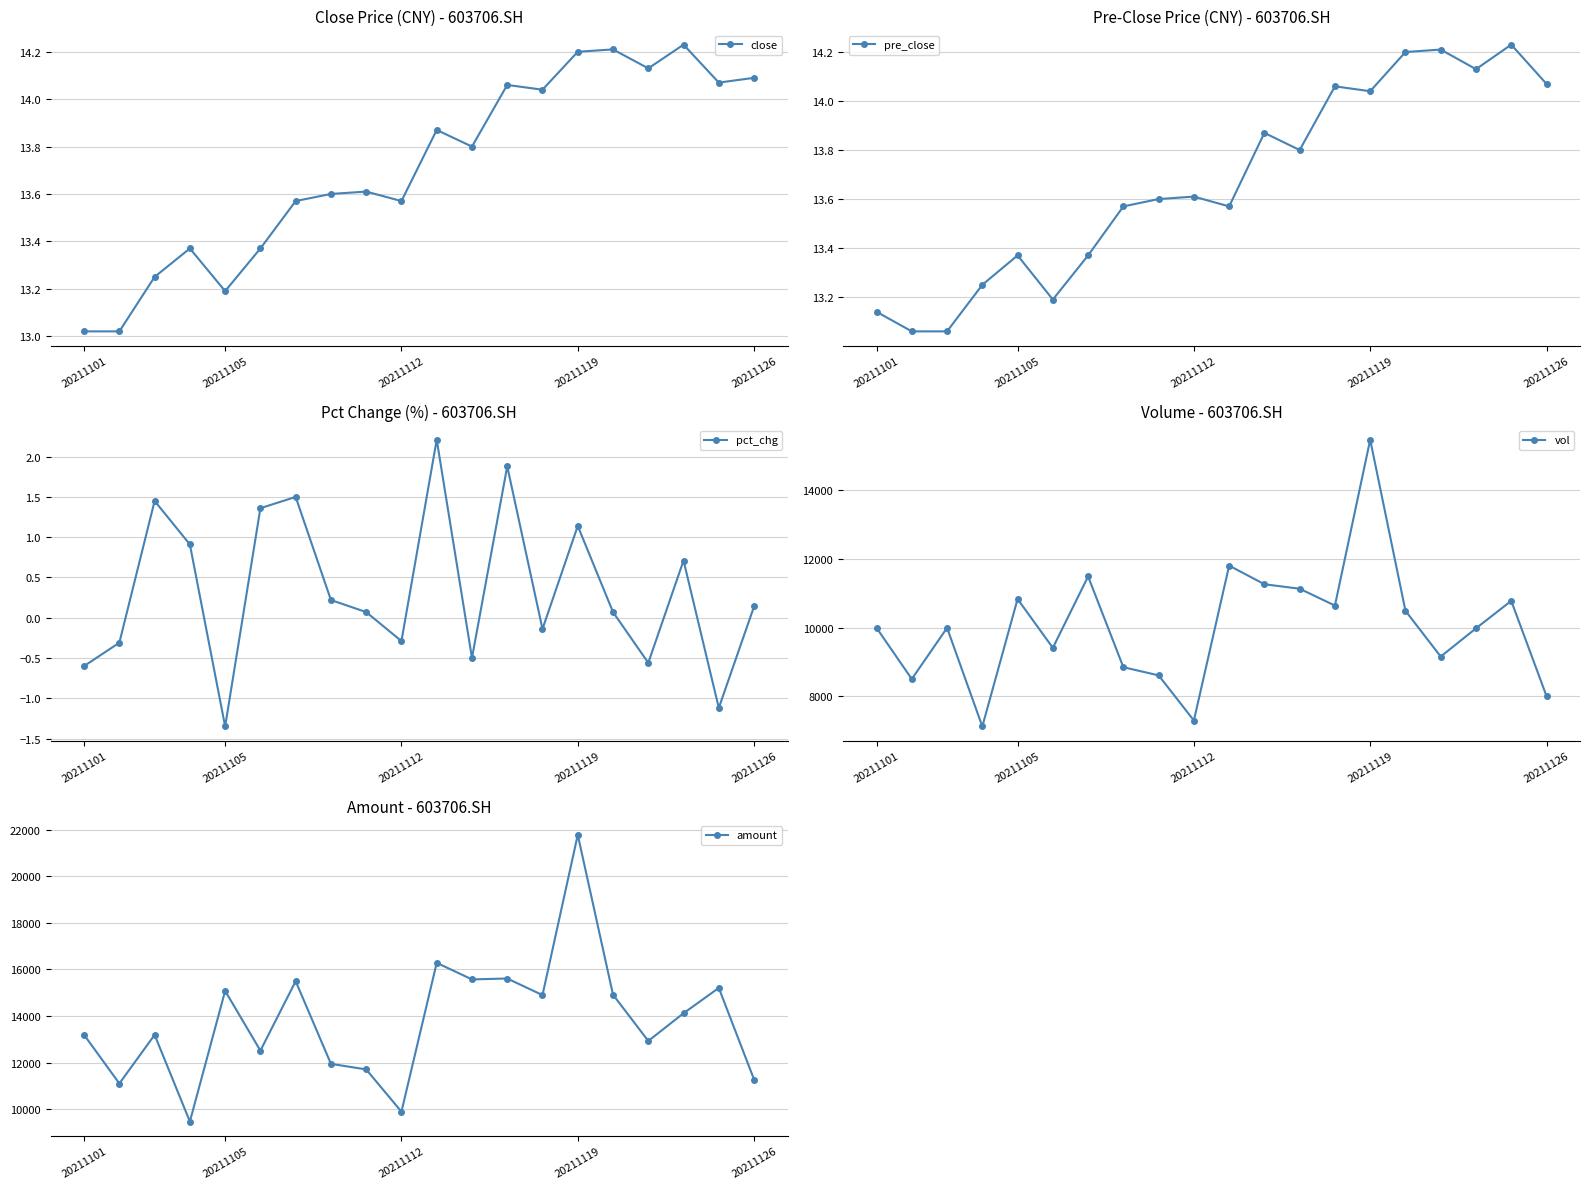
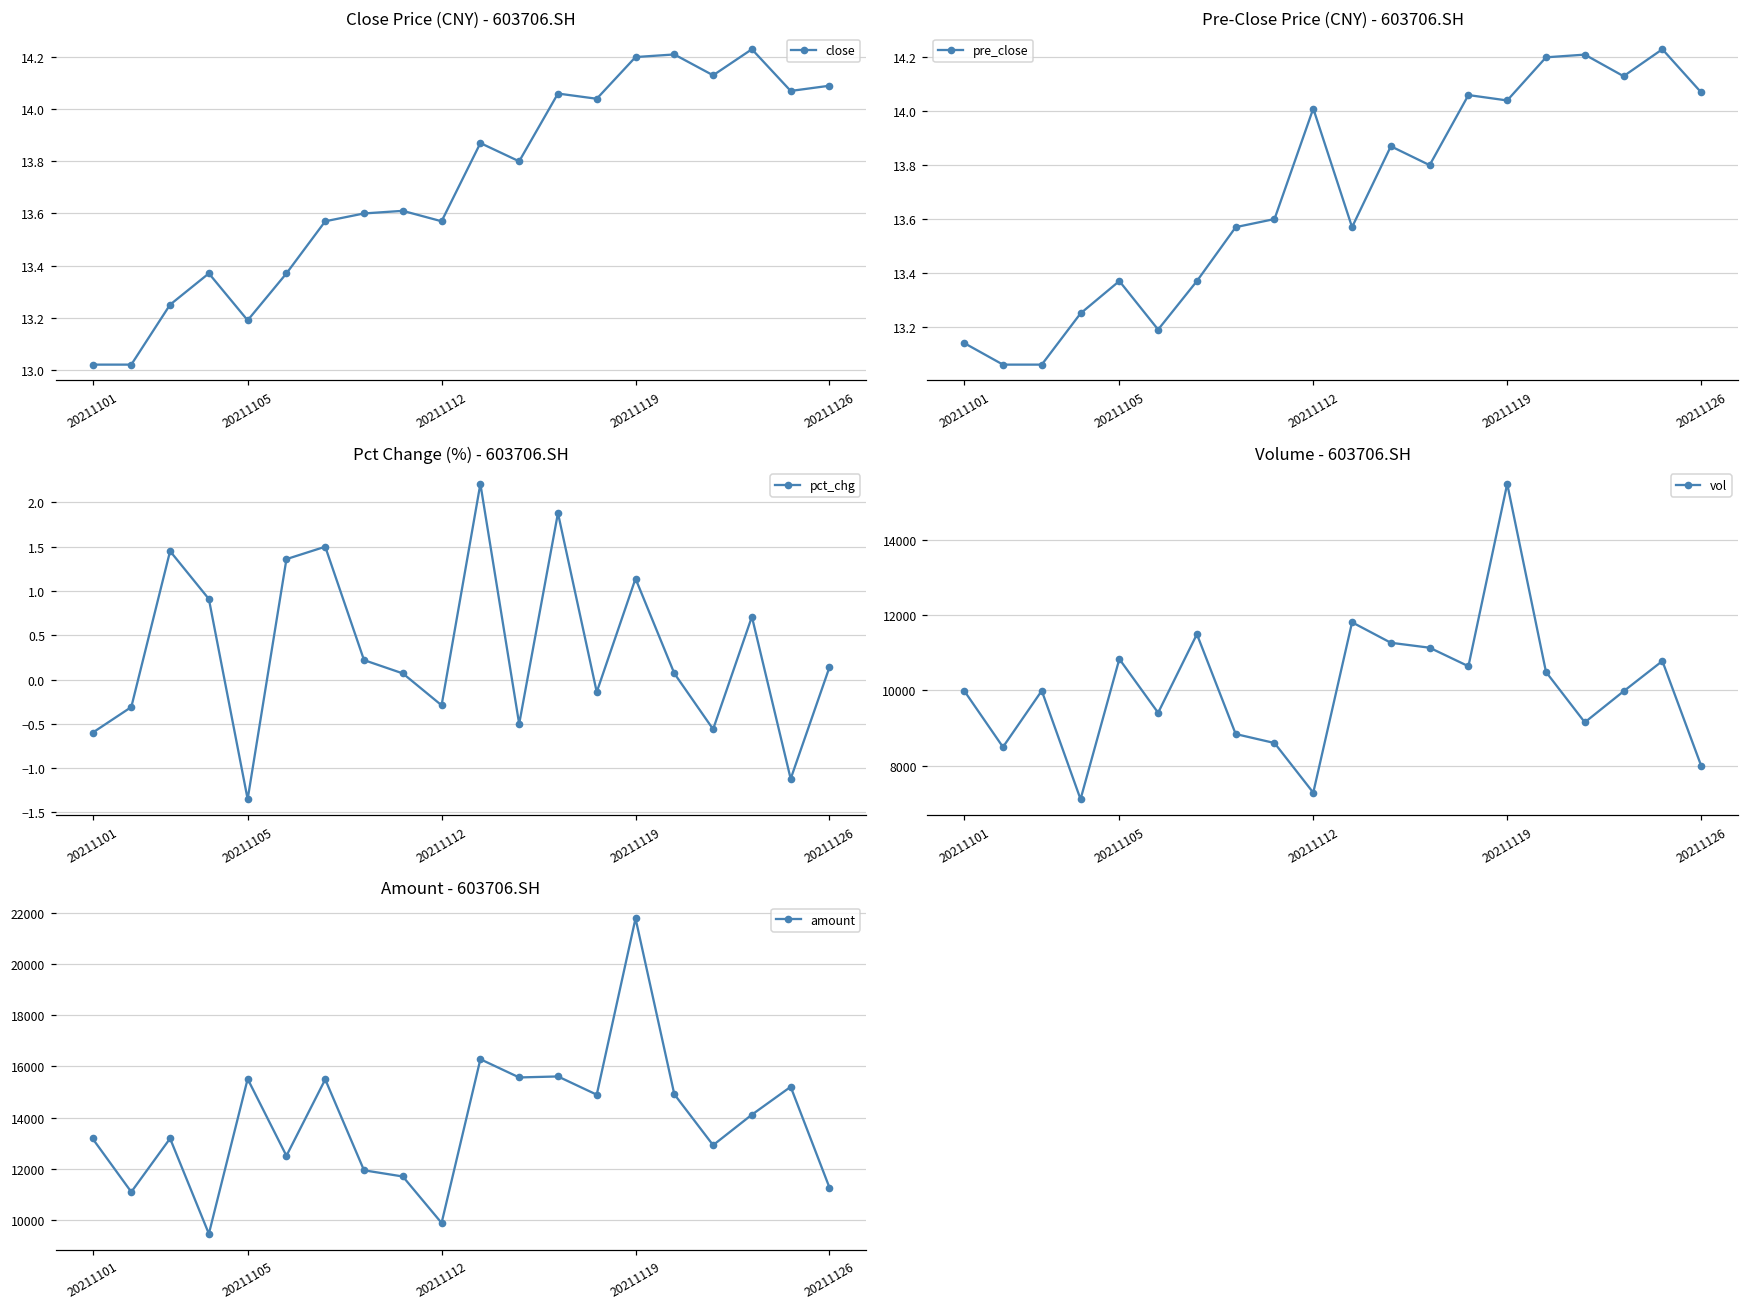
Pre-Close Price (CNY) - 603706.SH, 20211112: 13.61 -> 14.01
Amount - 603706.SH, 20211105: 15100 -> 15500
